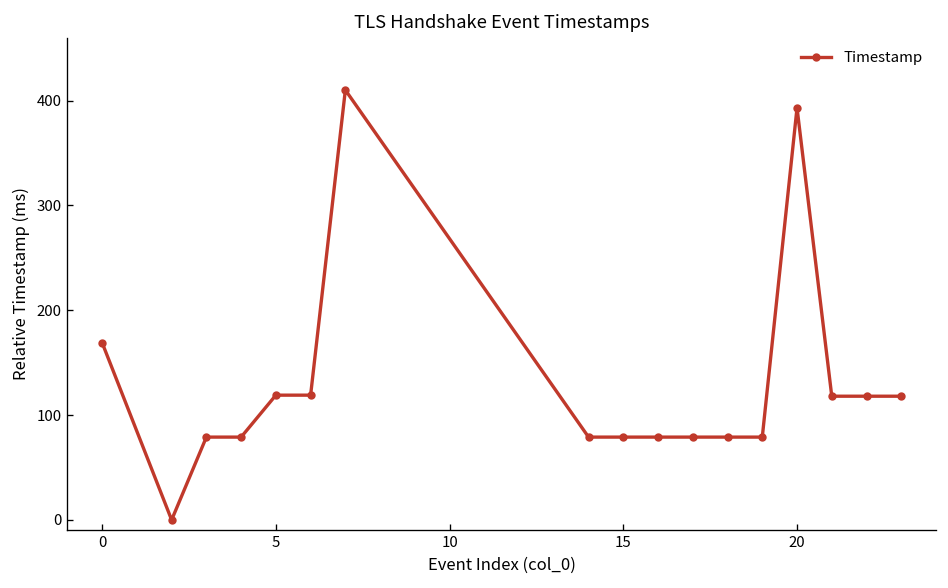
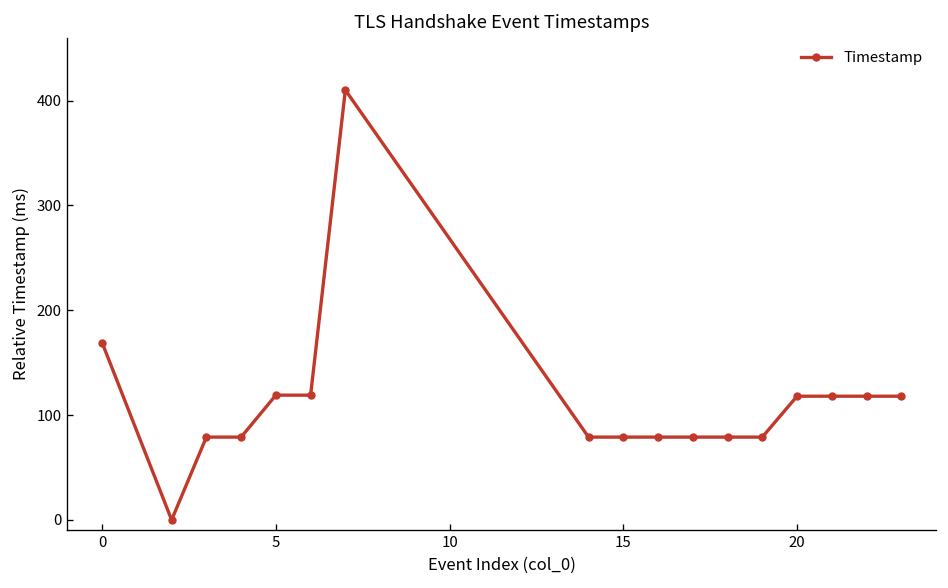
20: 390 -> 120
